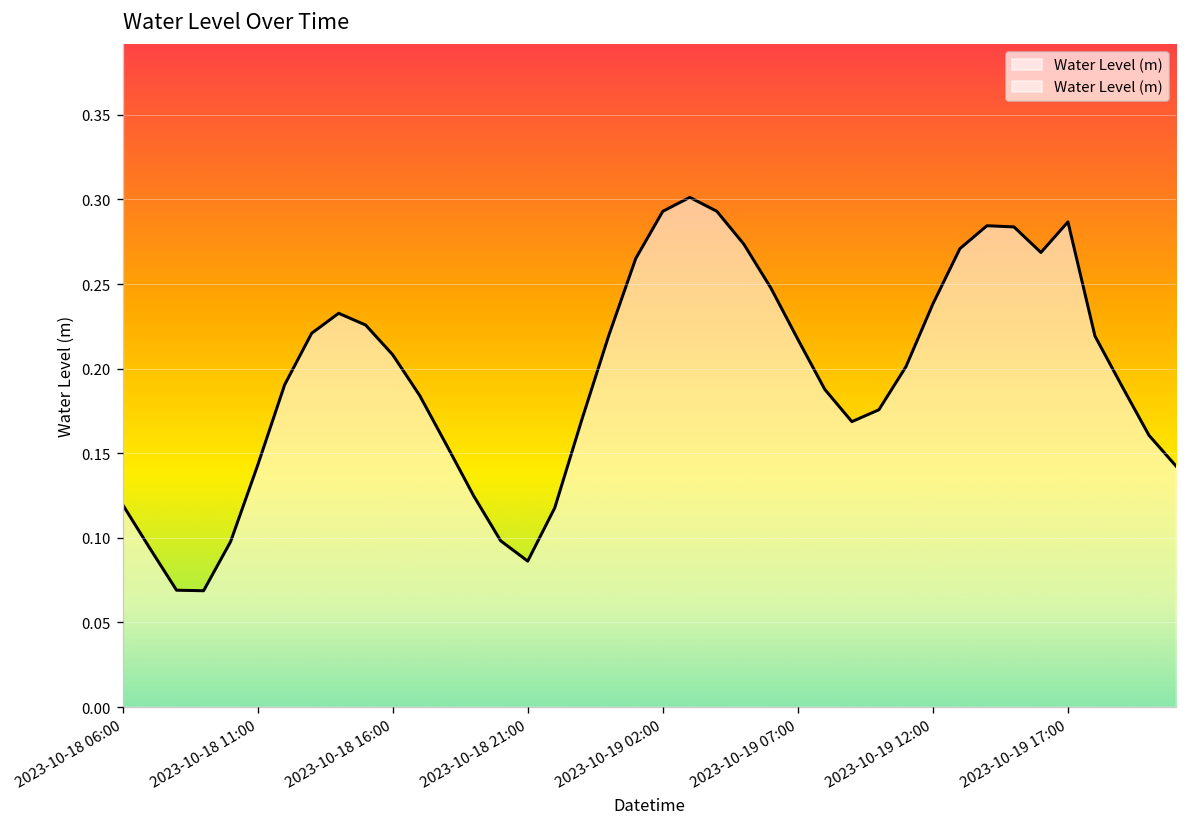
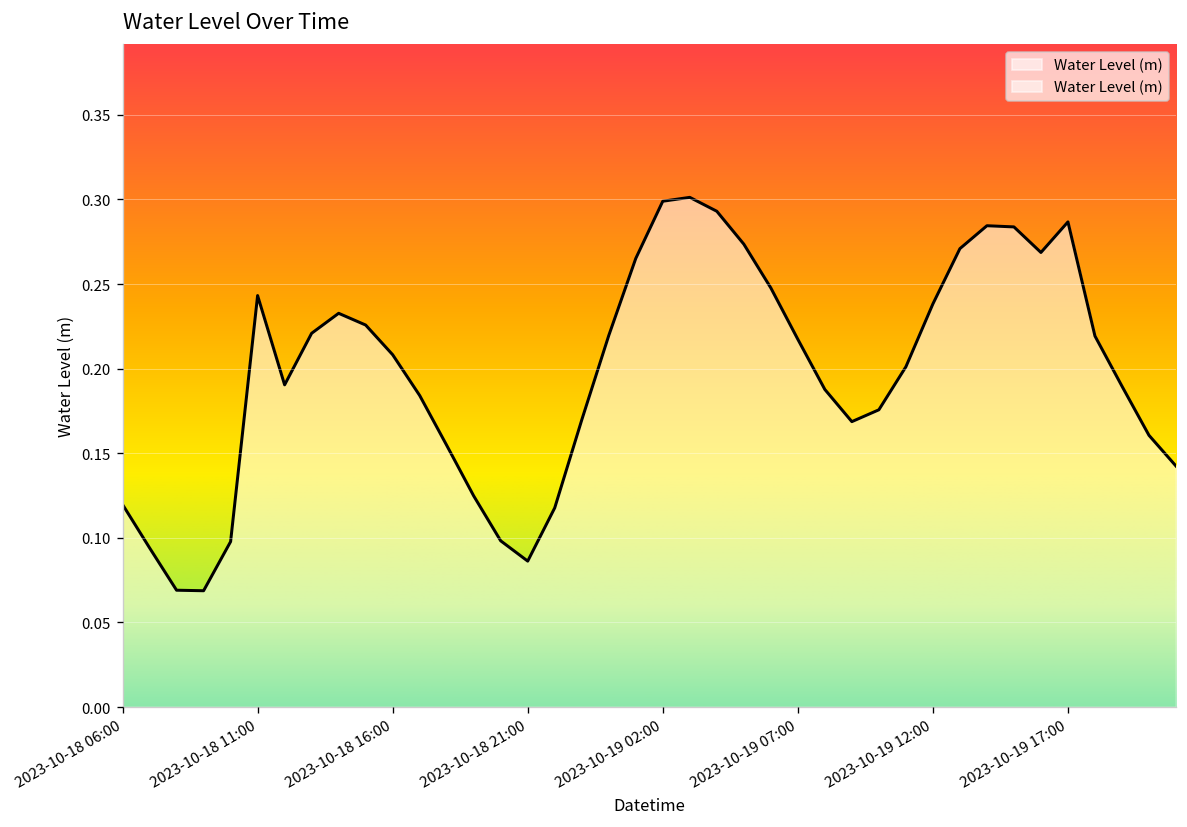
2023-10-18 11:00: 0.143 -> 0.243
2023-10-19 02:00: 0.293 -> 0.299
